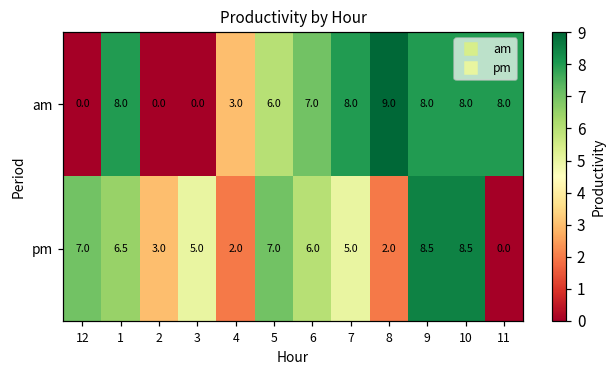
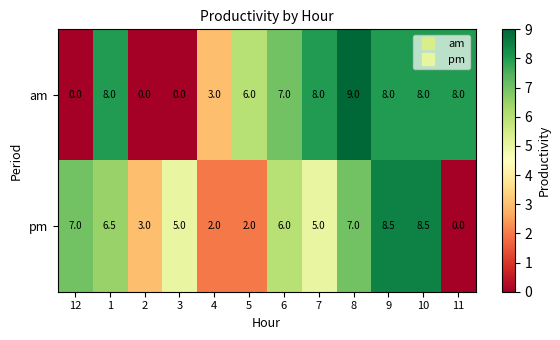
pm, 5: 7.0 -> 2.0
pm, 8: 2.0 -> 7.0
